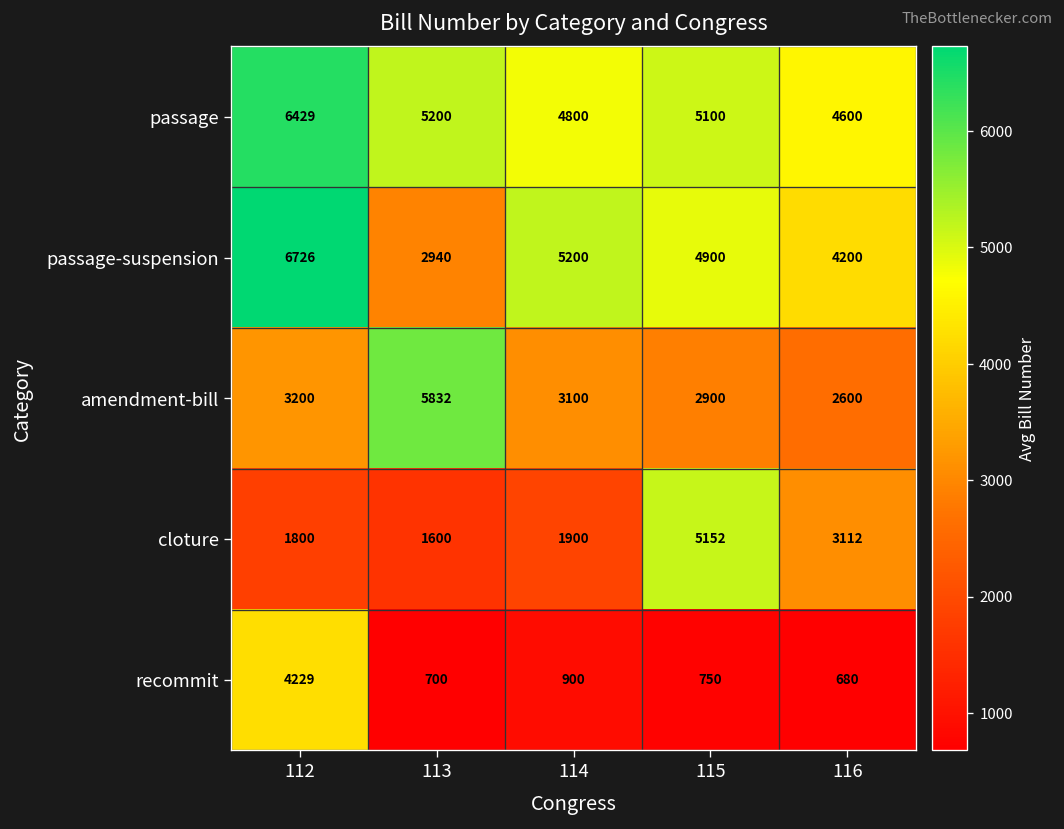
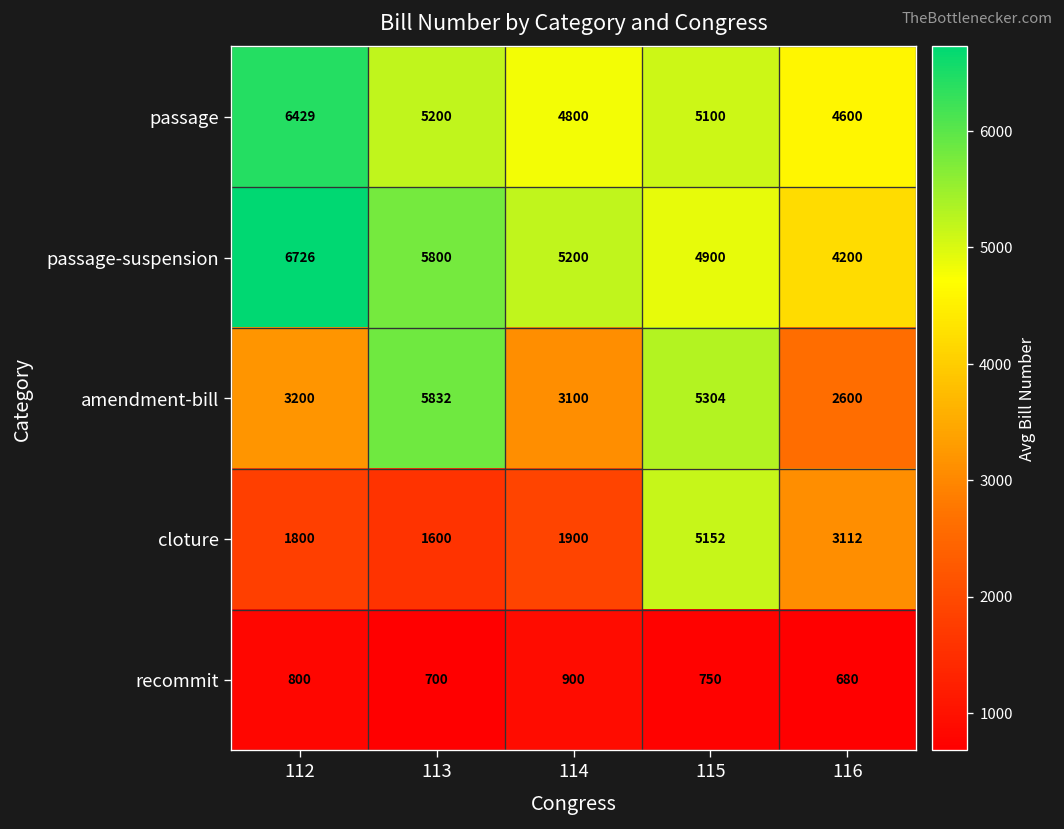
passage-suspension, 113: 2940 -> 5800
amendment-bill, 115: 2900 -> 5304
recommit, 112: 4229 -> 800
